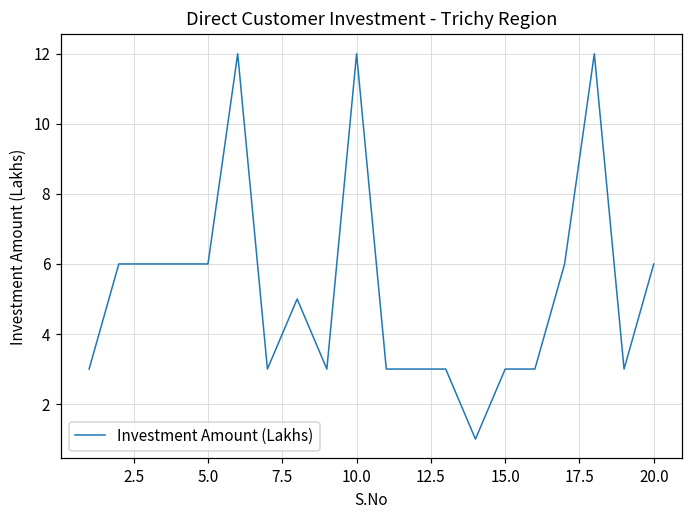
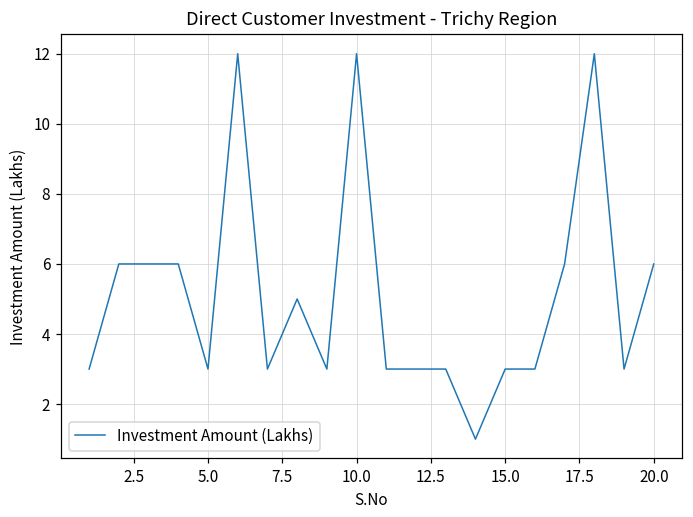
5.0: 6 -> 3
